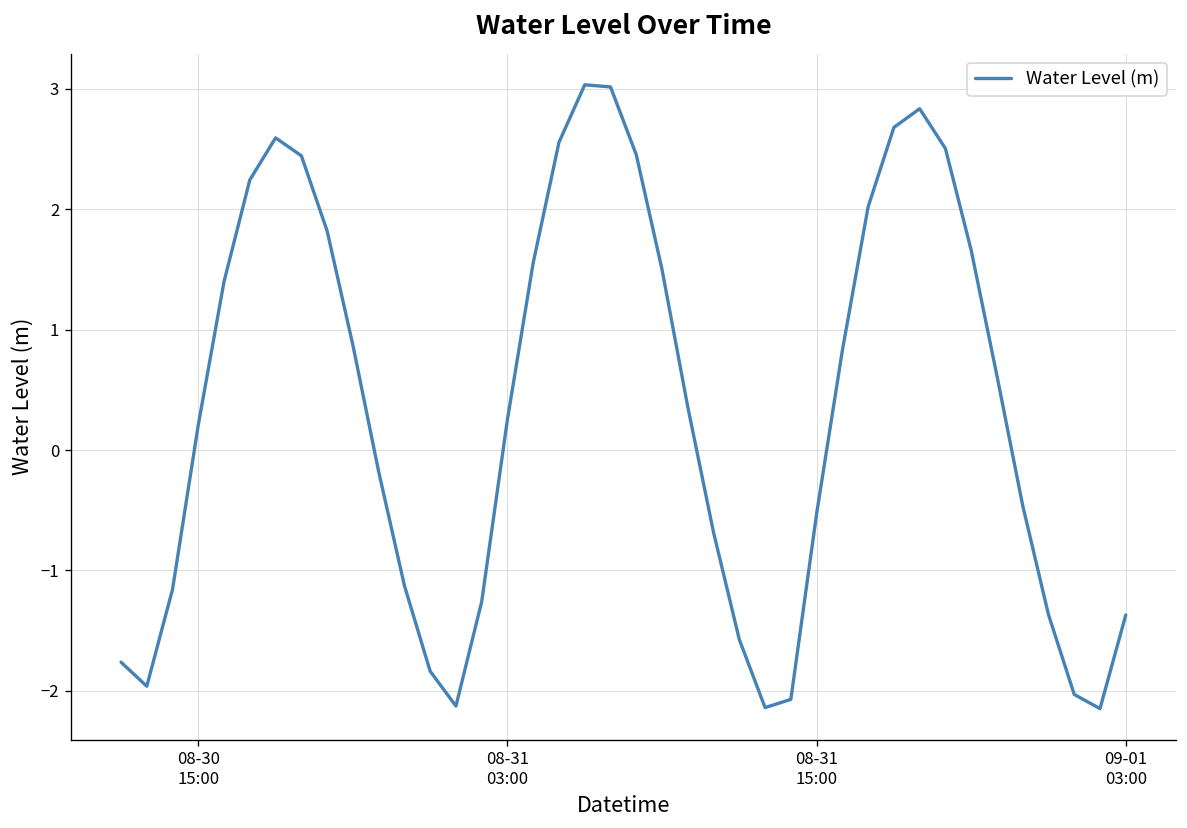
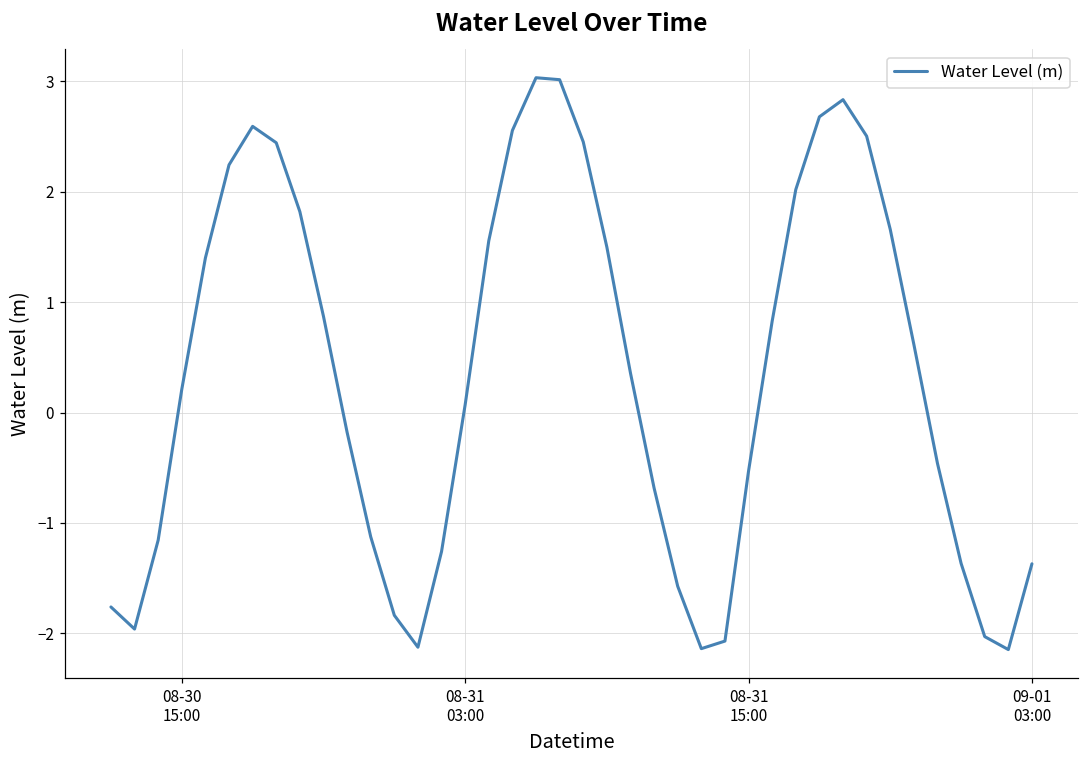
08-31 03:00: 0.26 -> 0.07
